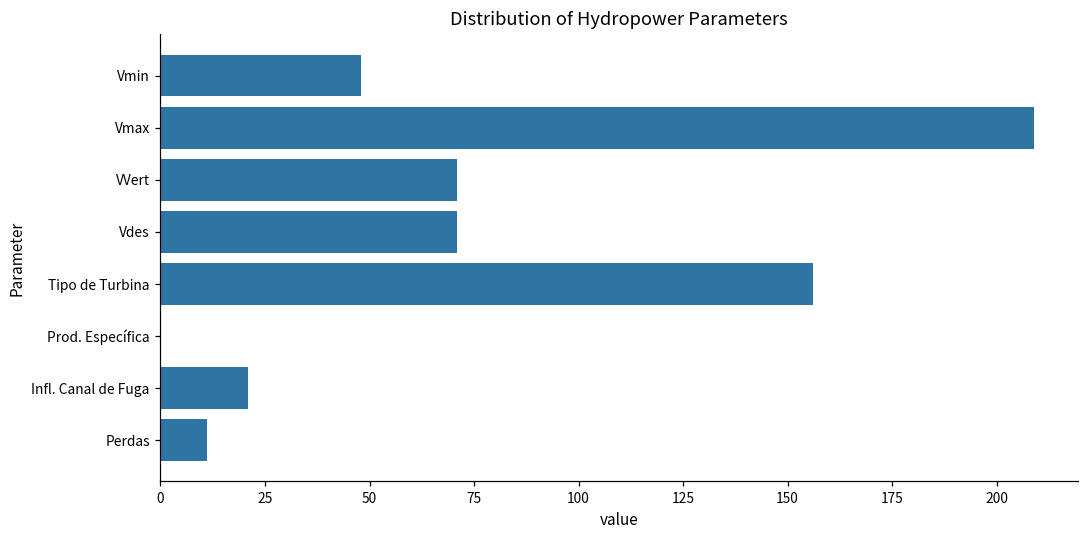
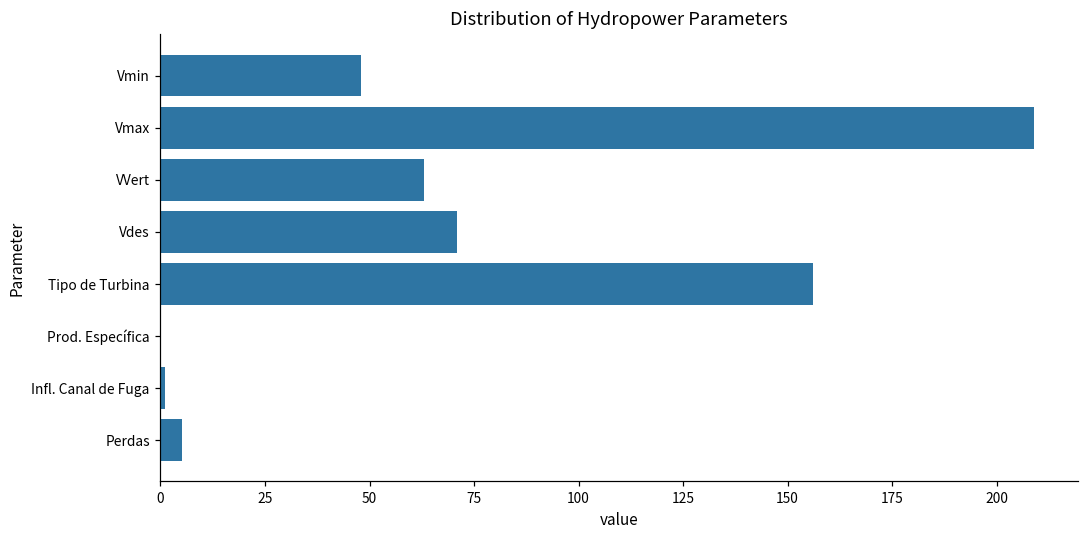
VVert: 71 -> 63
Infl. Canal de Fuga: 21 -> 1
Perdas: 11 -> 5
